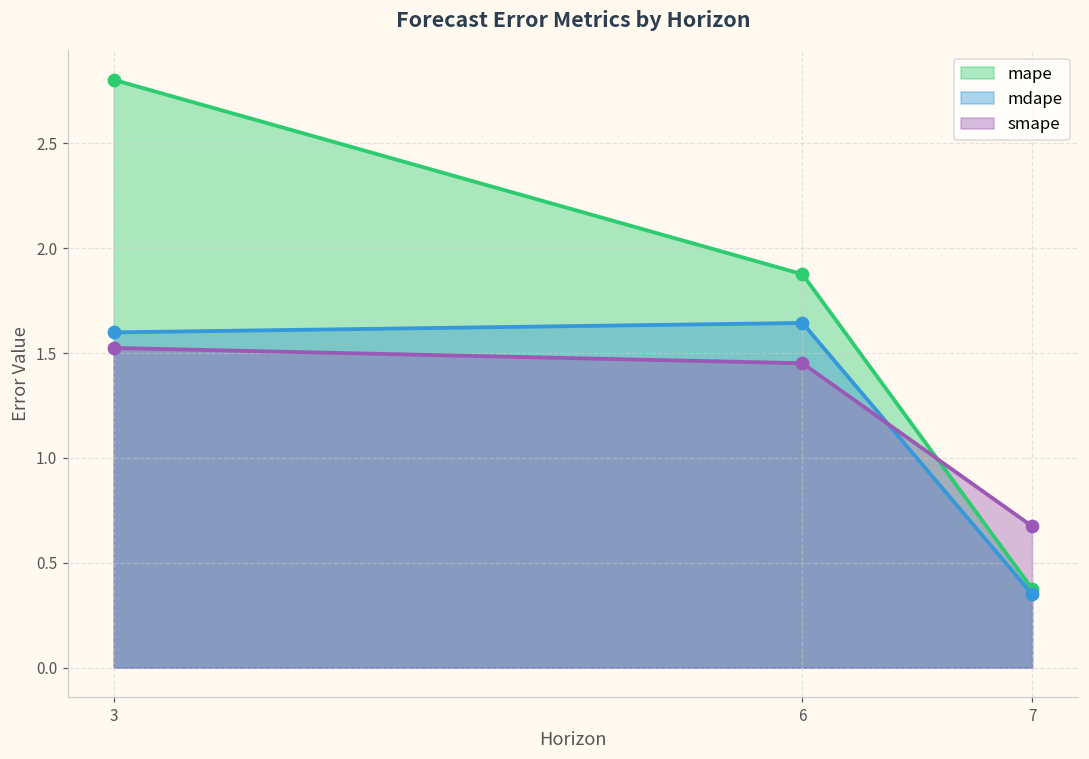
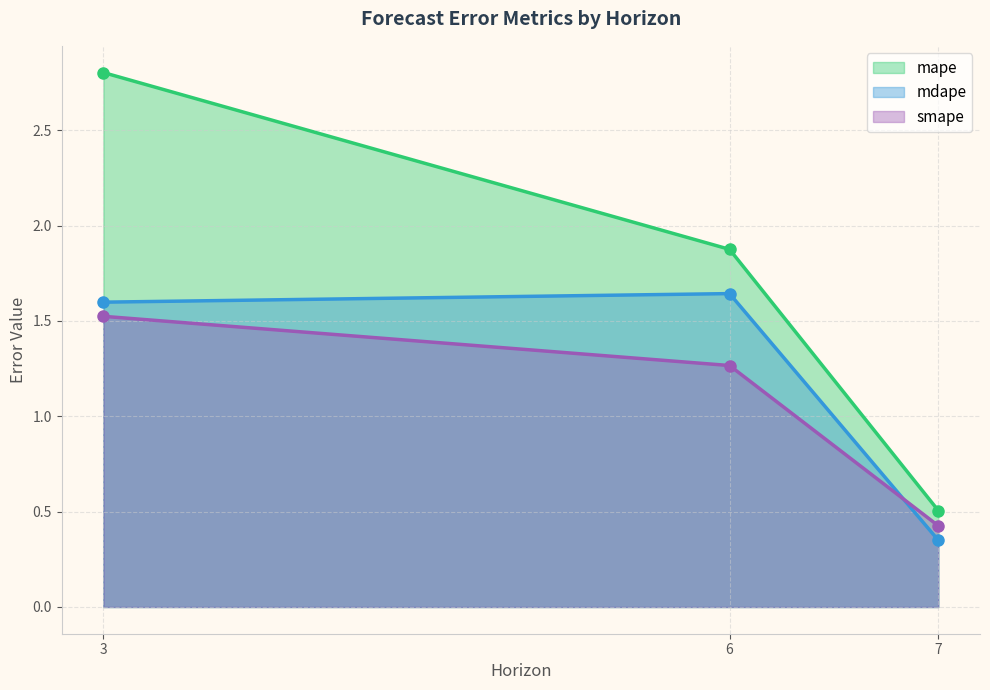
smape, 6: 1.45 -> 1.27
mape, 7: 0.38 -> 0.51
smape, 7: 0.67 -> 0.43
